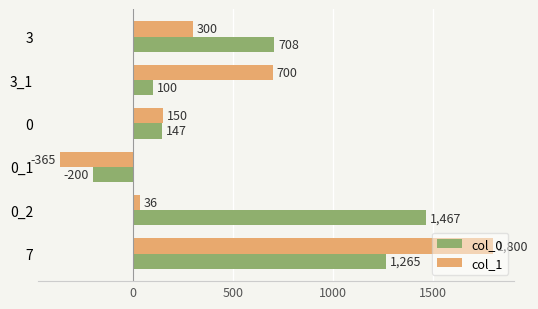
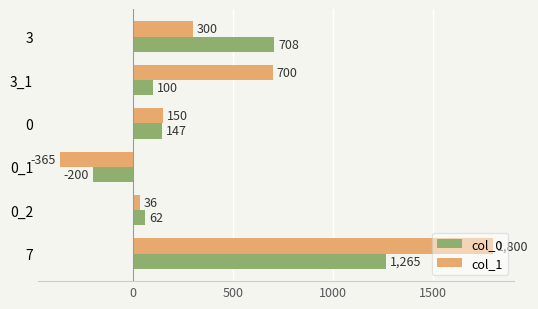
col_0, 0_2: 1,467 -> 62
